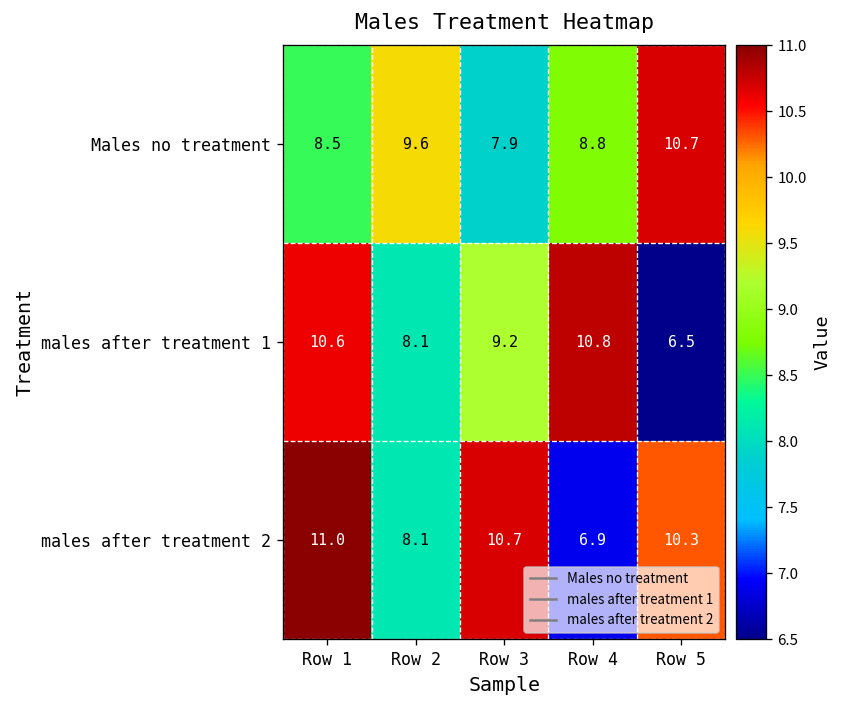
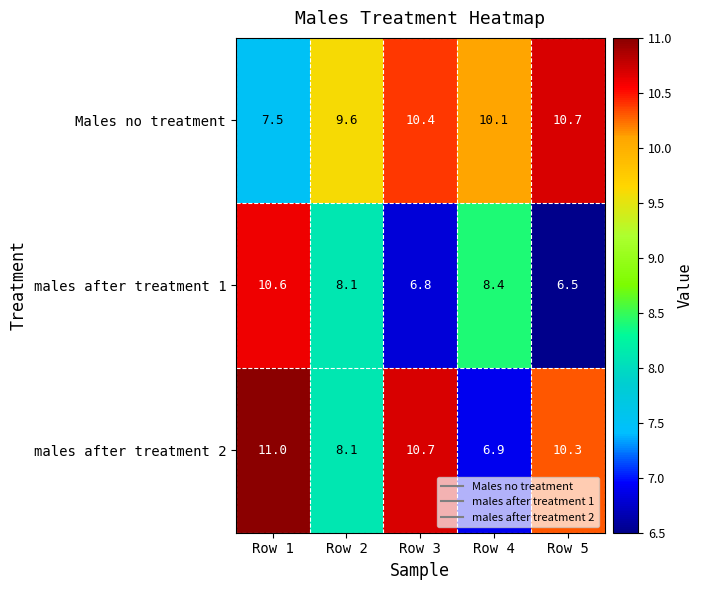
Males no treatment, Row 1: 8.5 -> 7.5
Males no treatment, Row 3: 7.9 -> 10.4
Males no treatment, Row 4: 8.8 -> 10.1
males after treatment 1, Row 3: 9.2 -> 6.8
males after treatment 1, Row 4: 10.8 -> 8.4
